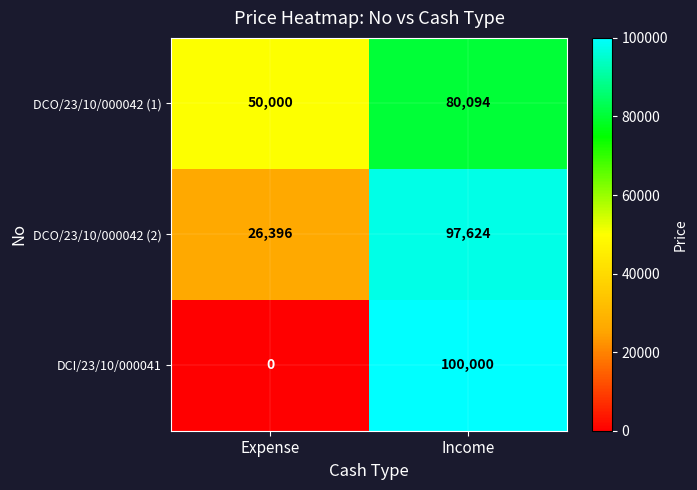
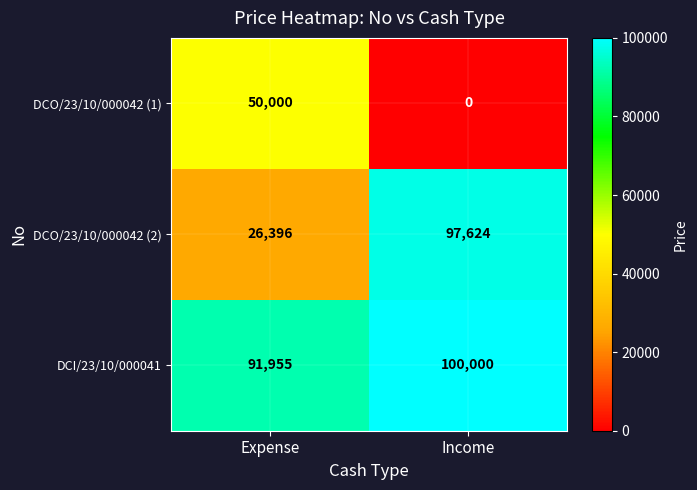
DCO/23/10/000042 (1), Income: 80,094 -> 0
DCI/23/10/000041, Expense: 0 -> 91,955
